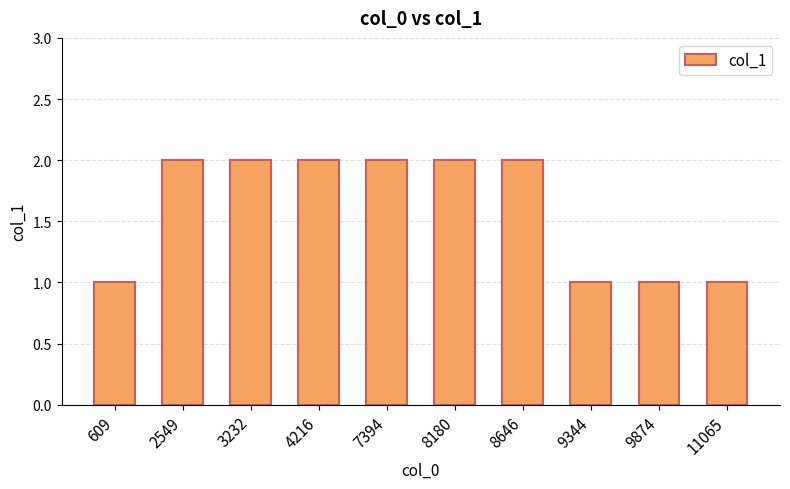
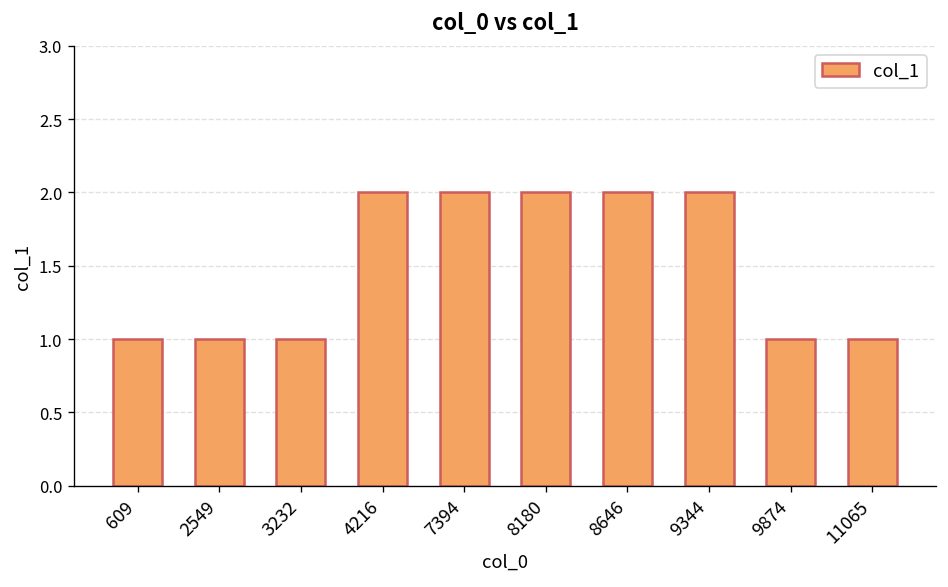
2549: 2 -> 1
3232: 2 -> 1
9344: 1 -> 2
